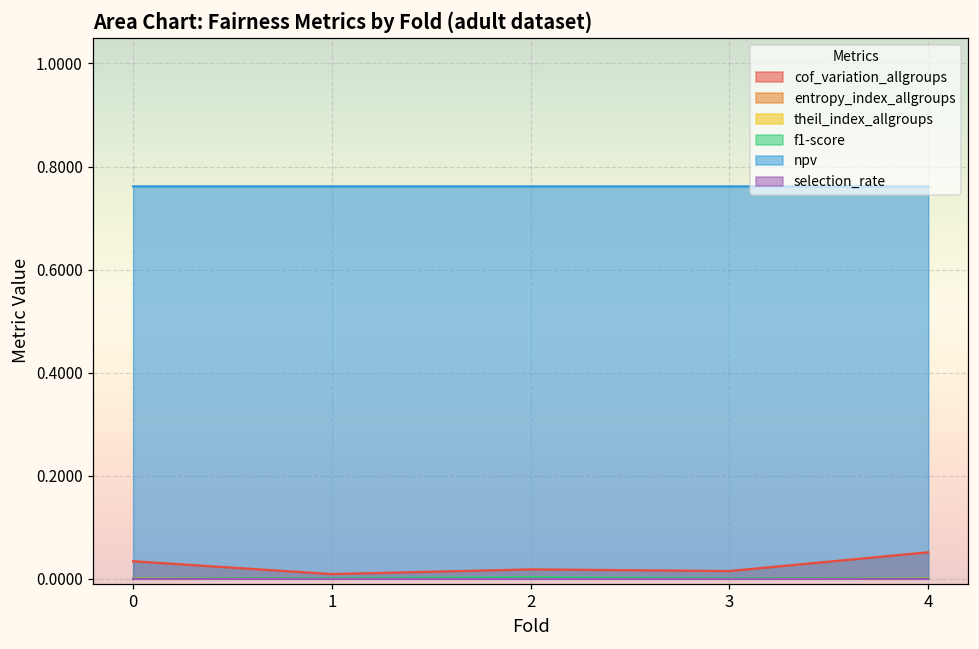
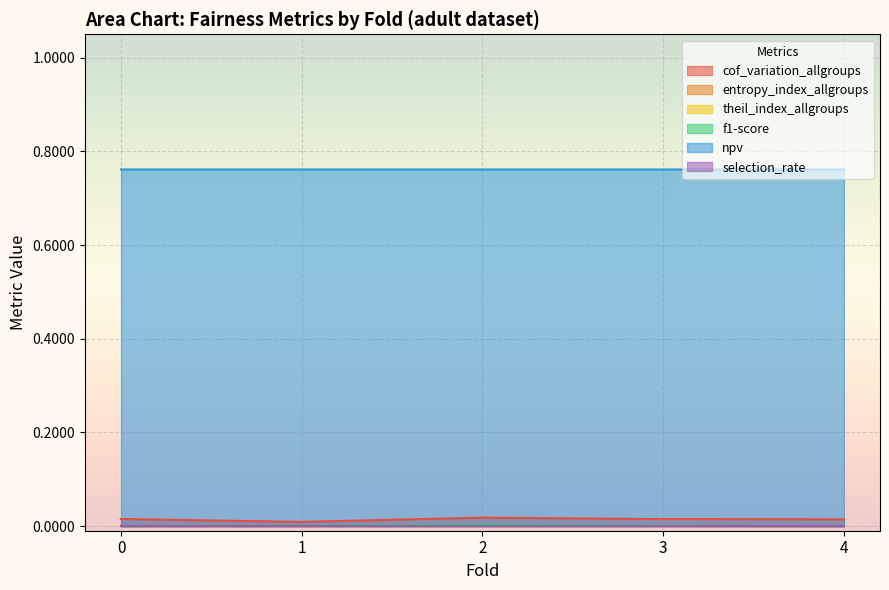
cof_variation_allgroups, 0: 0.03 -> 0.02
cof_variation_allgroups, 4: 0.05 -> 0.01
